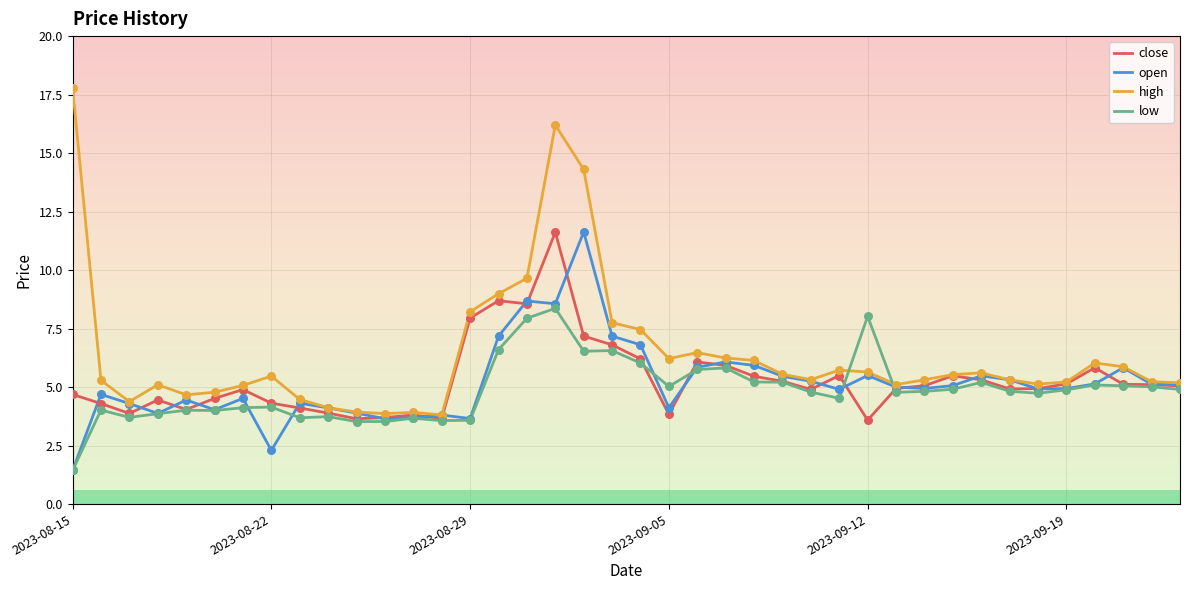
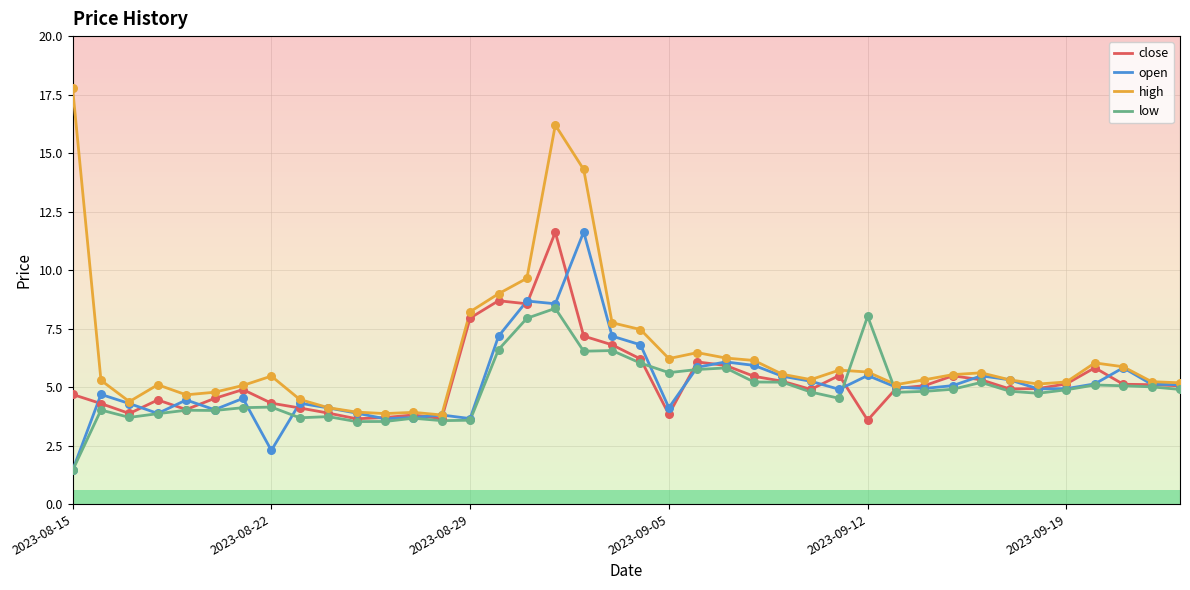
low, 2023-09-05: 5.0 -> 5.6
